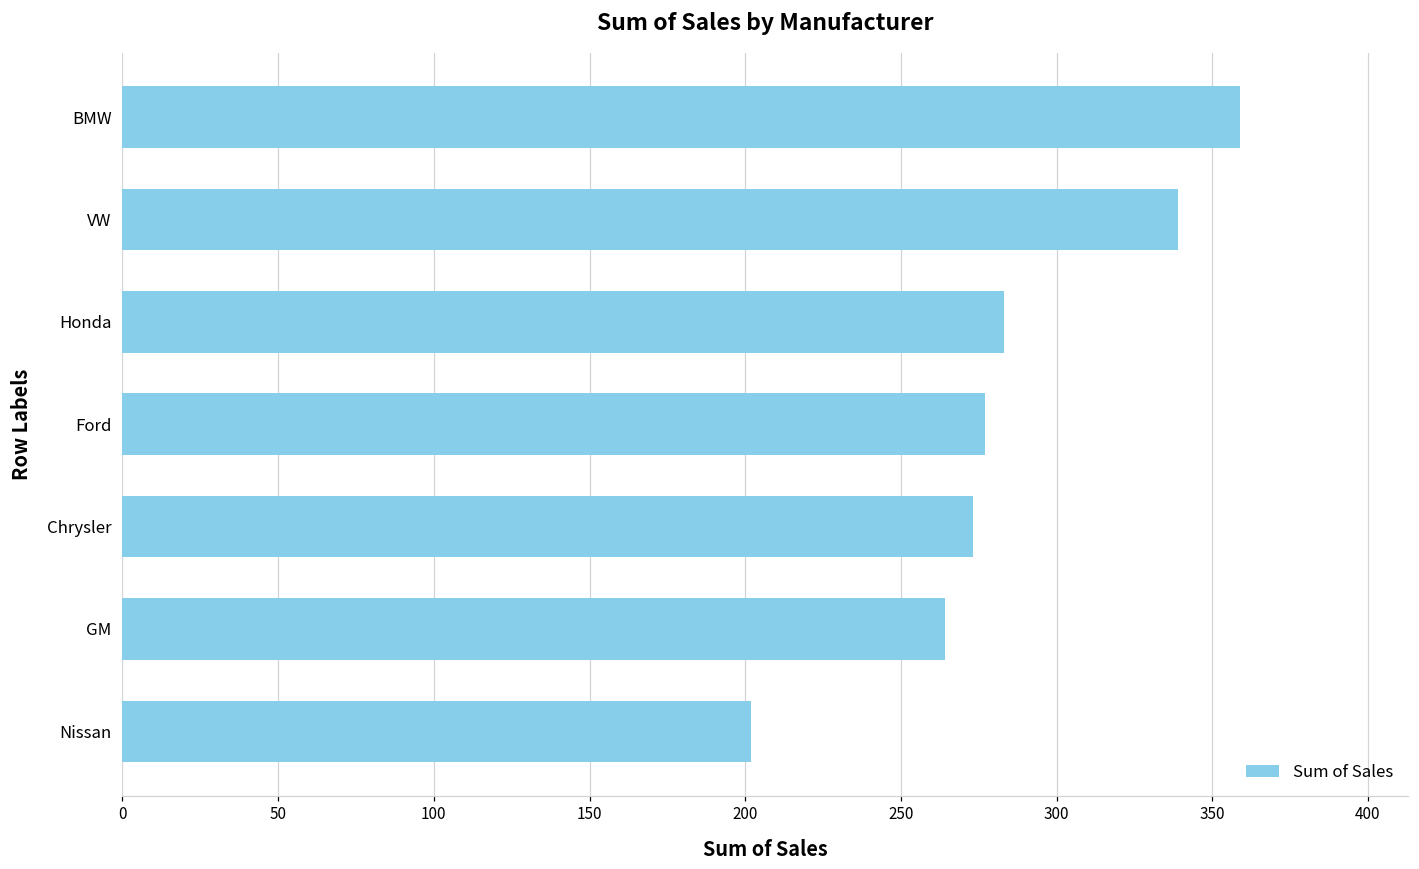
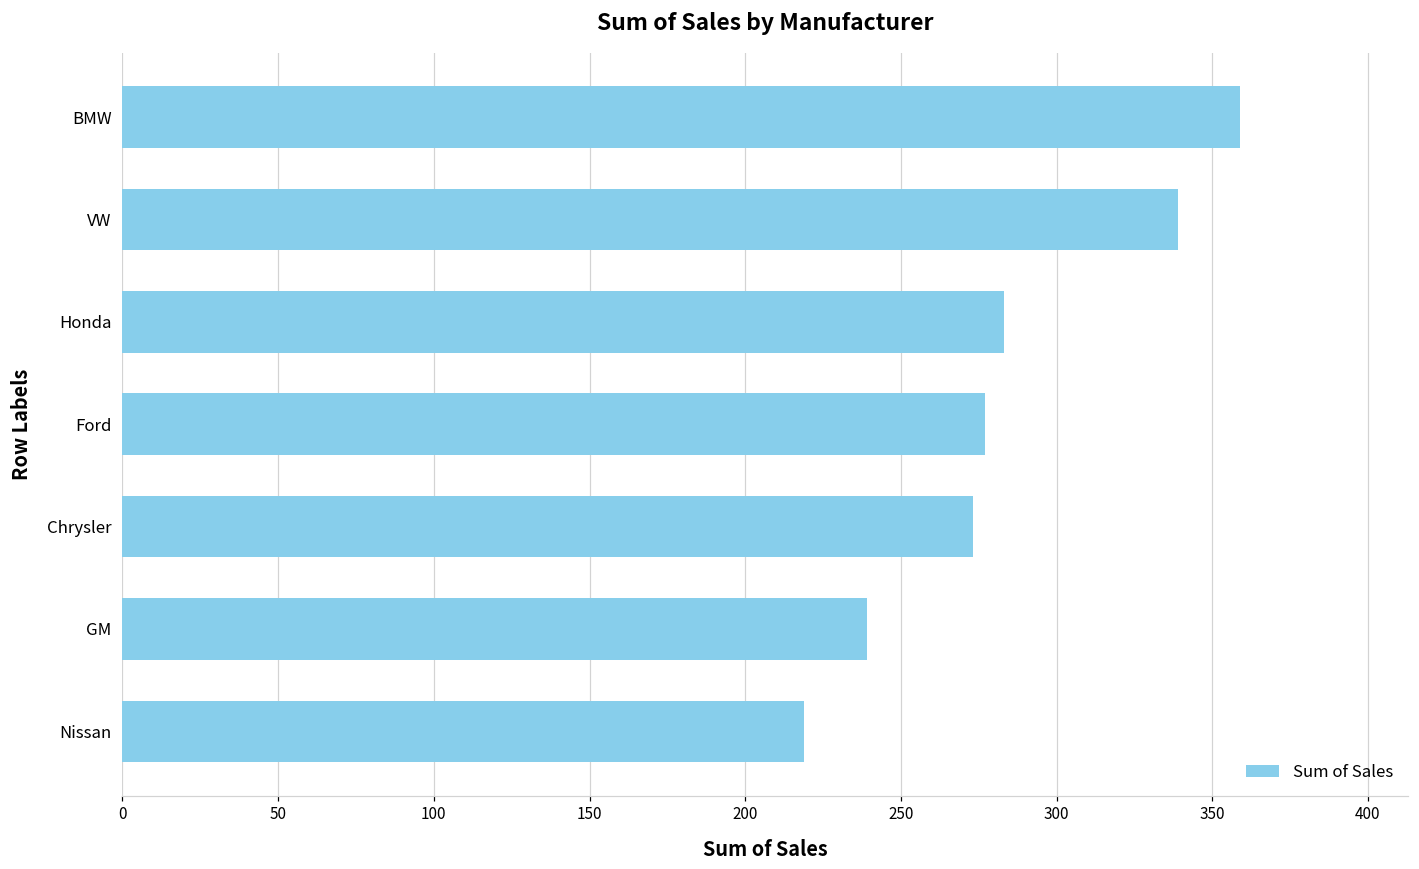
GM: 264 -> 239
Nissan: 202 -> 219
